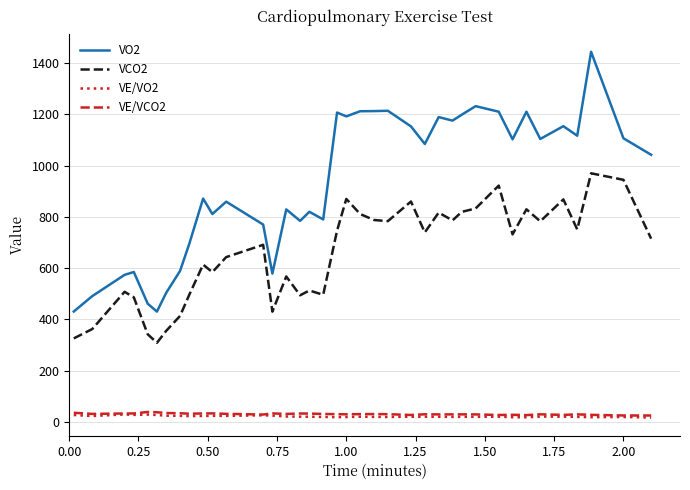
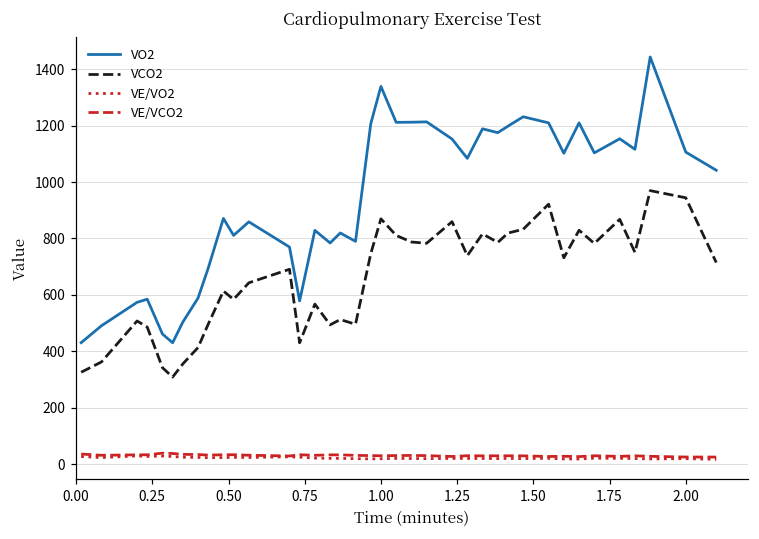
VO2, 1.00: 1190 -> 1340
